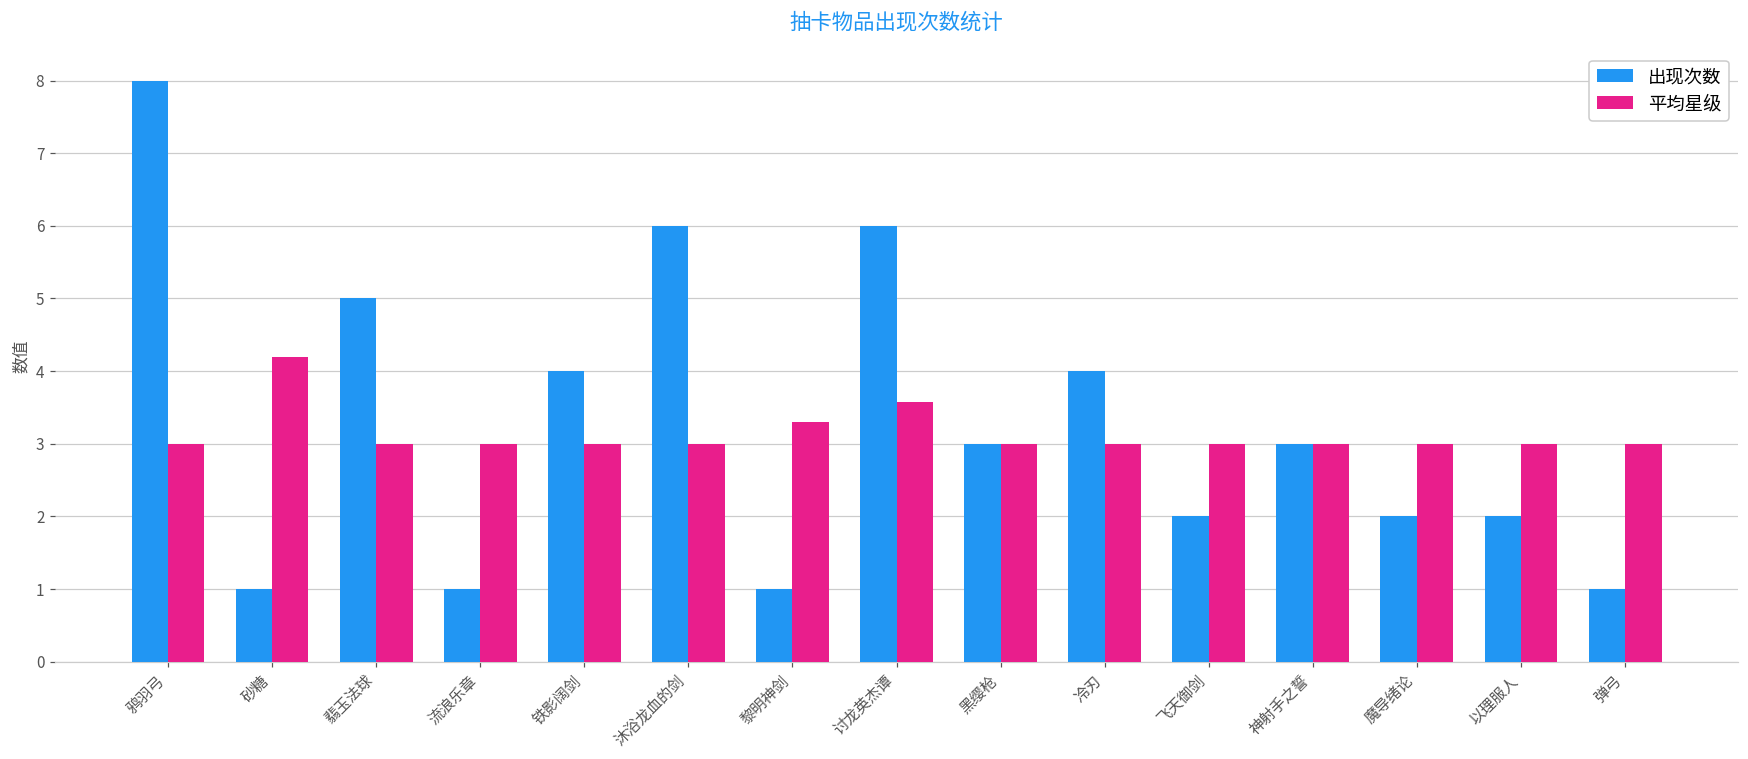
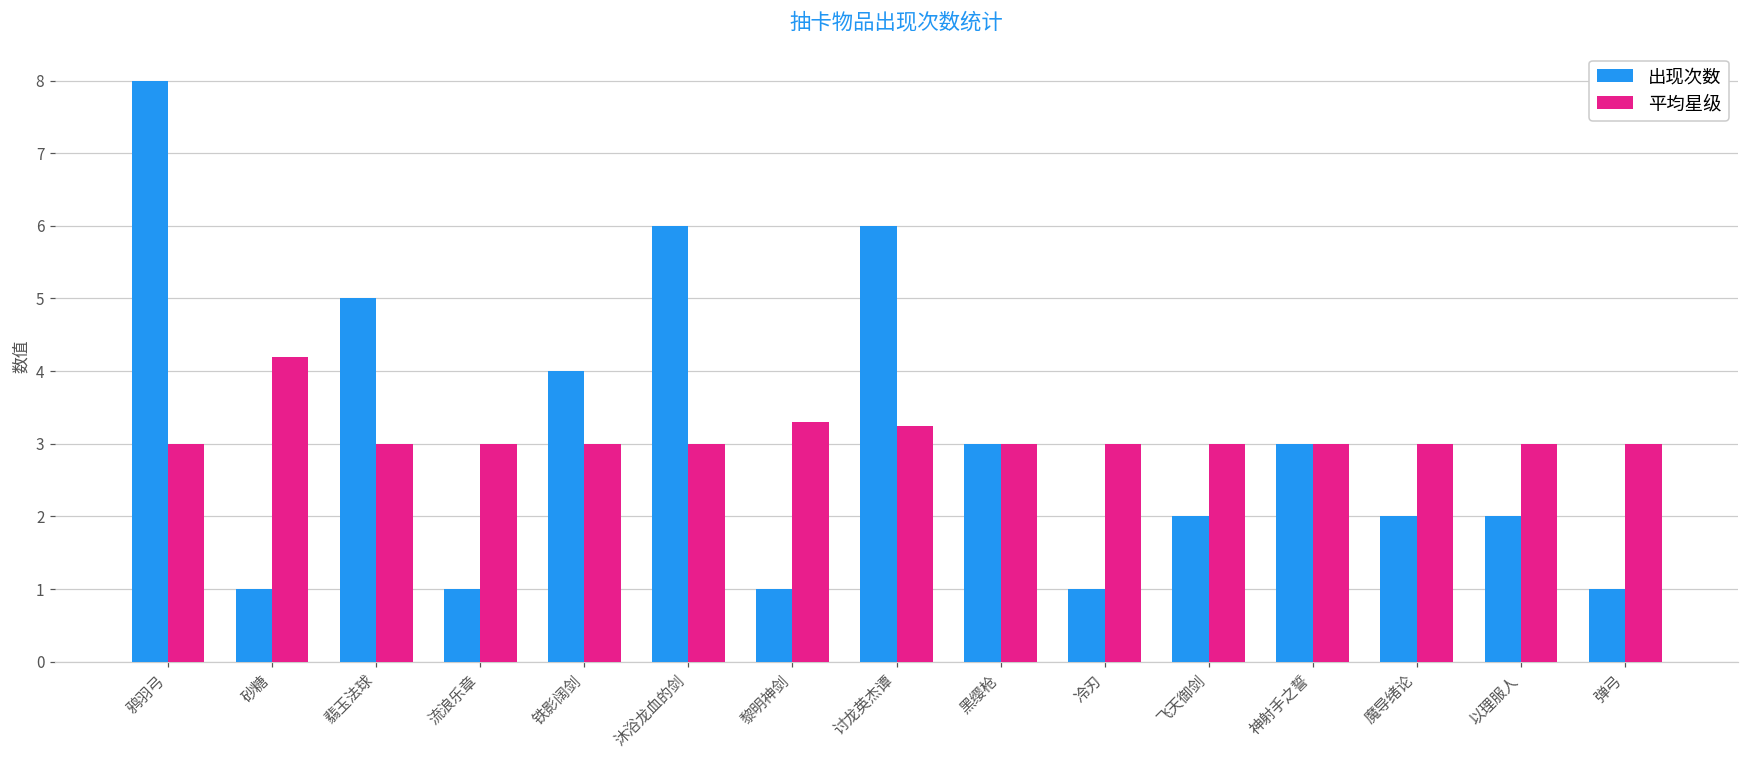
平均星级, 讨龙英杰谭: 3.6 -> 3.3
出现次数, 冷刃: 4 -> 1
